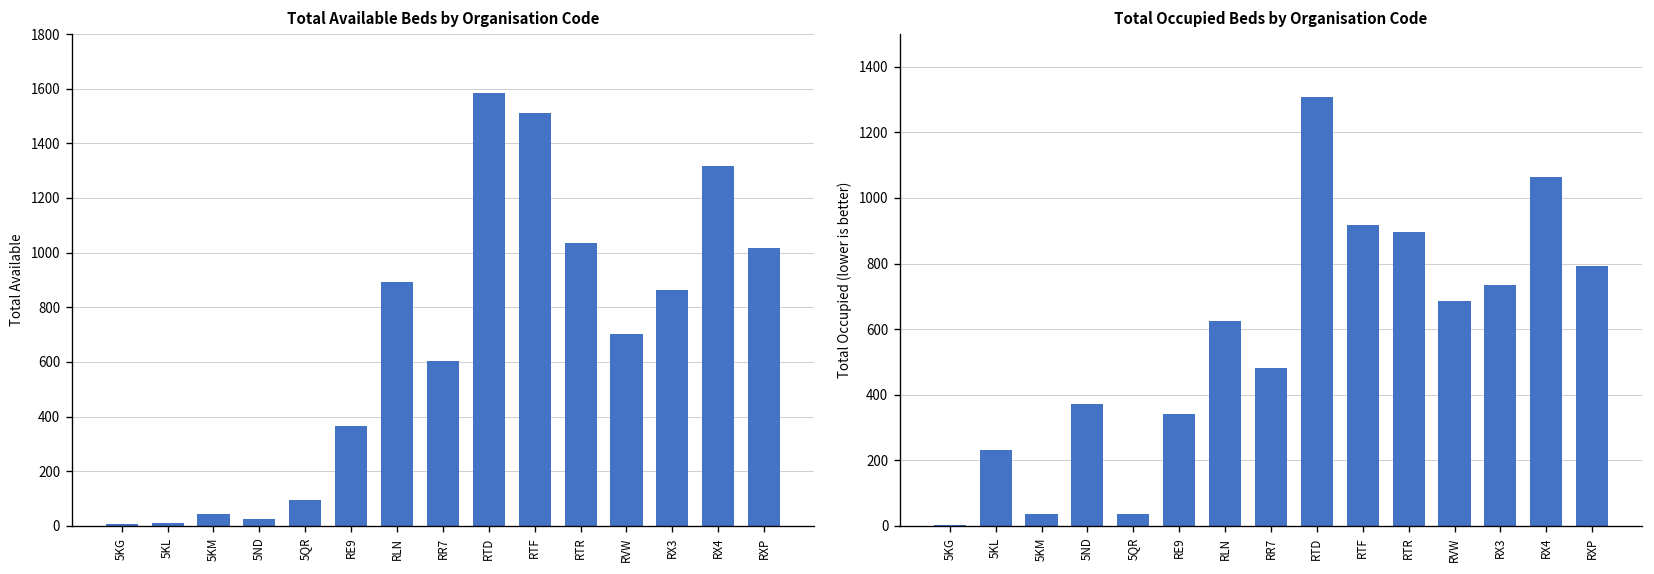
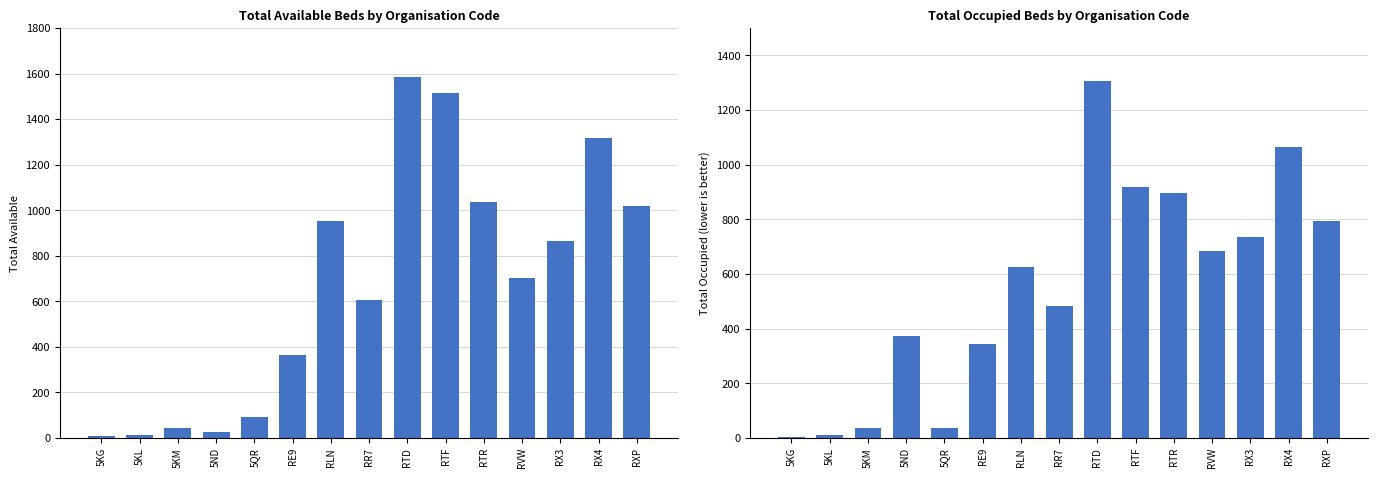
Total Available Beds by Organisation Code, RLN: 890 -> 950
Total Occupied Beds by Organisation Code, 5KL: 230 -> 10
